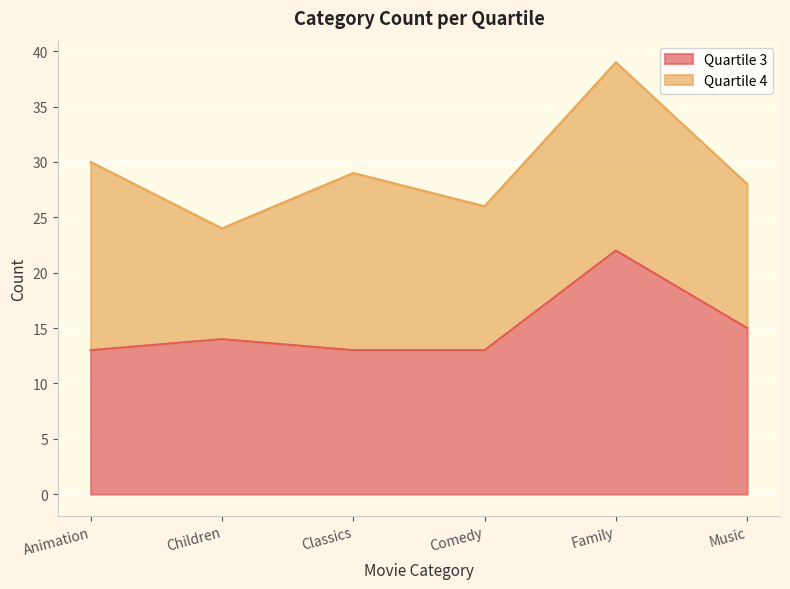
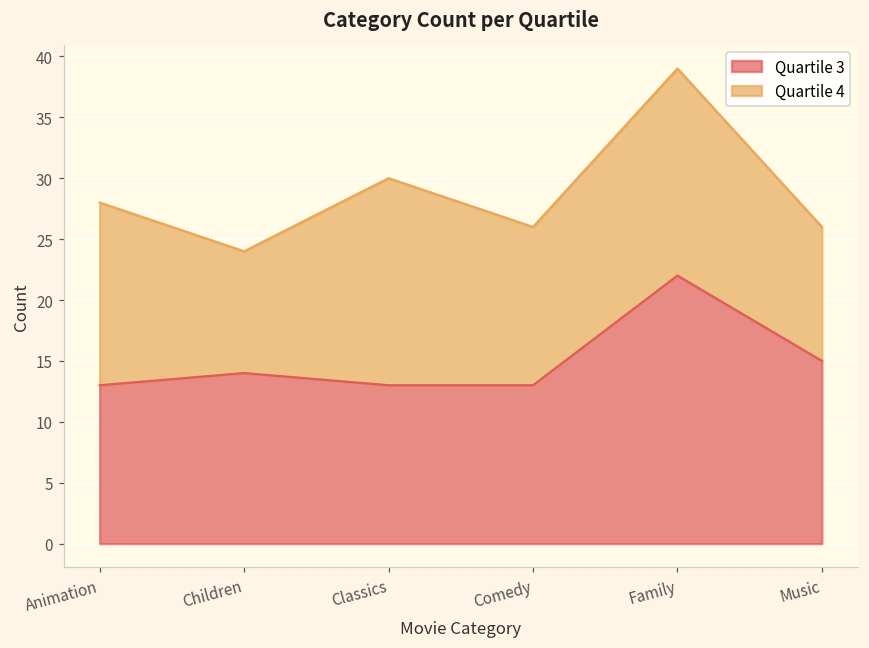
Quartile 4, Animation: 17 -> 15
Quartile 4, Classics: 16 -> 17
Quartile 4, Music: 13 -> 11
